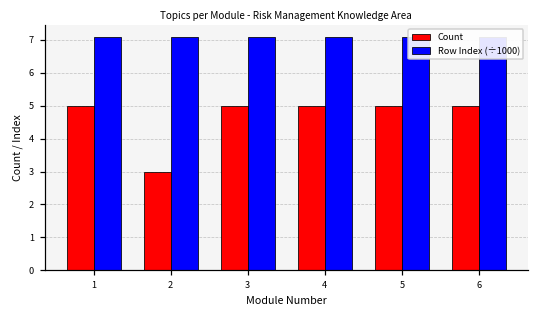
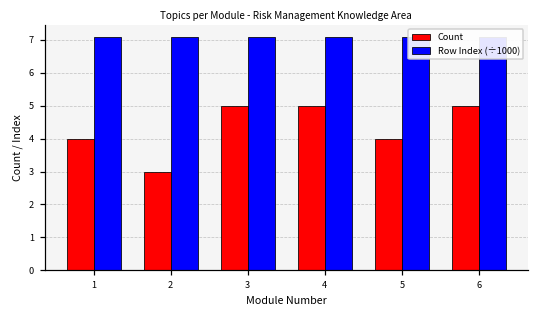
Count, 1: 5 -> 4
Count, 5: 5 -> 4
